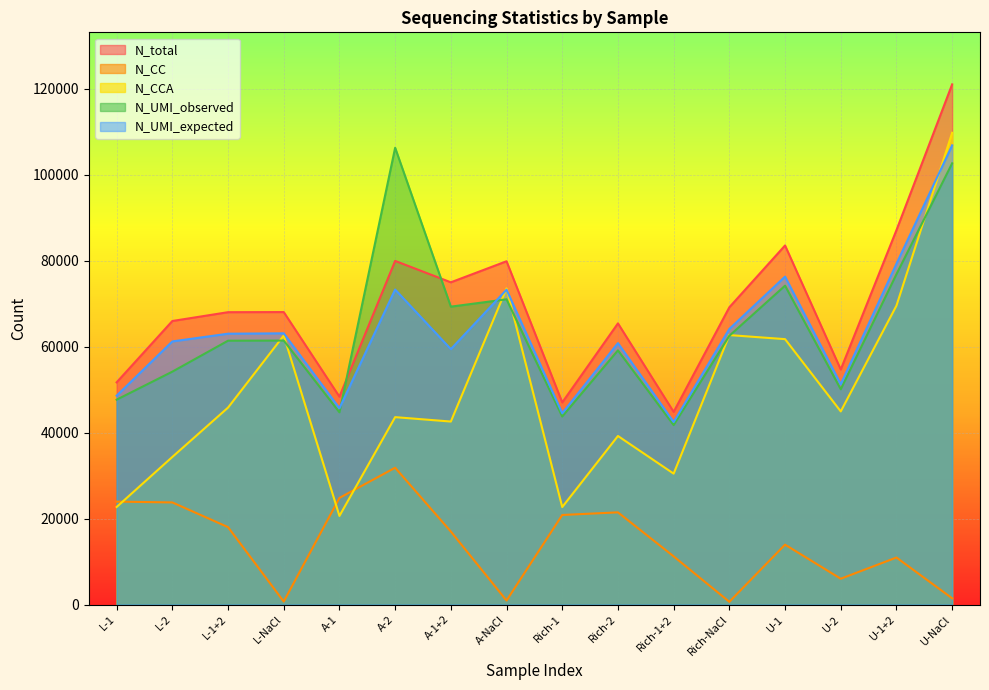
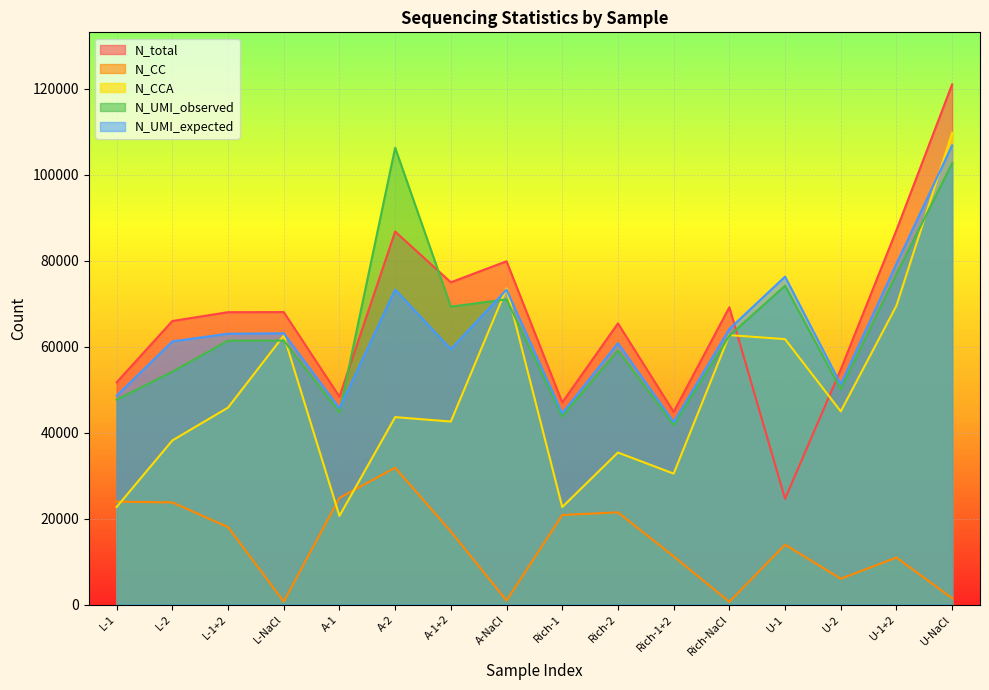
N_CCA, L-2: 34000 -> 38000
N_total, A-2: 80000 -> 87000
N_CCA, Rich-2: 39000 -> 35000
N_total, U-1: 84000 -> 25000
